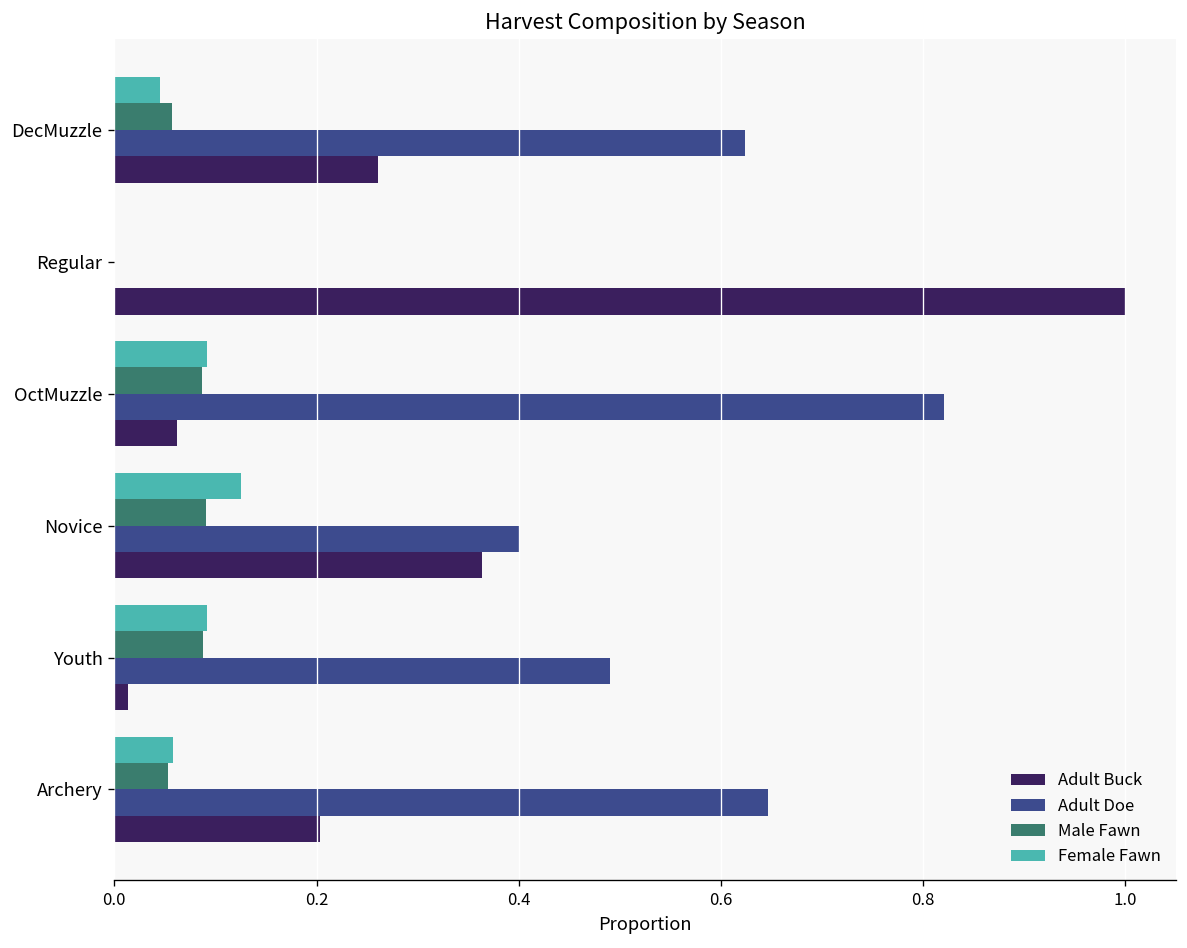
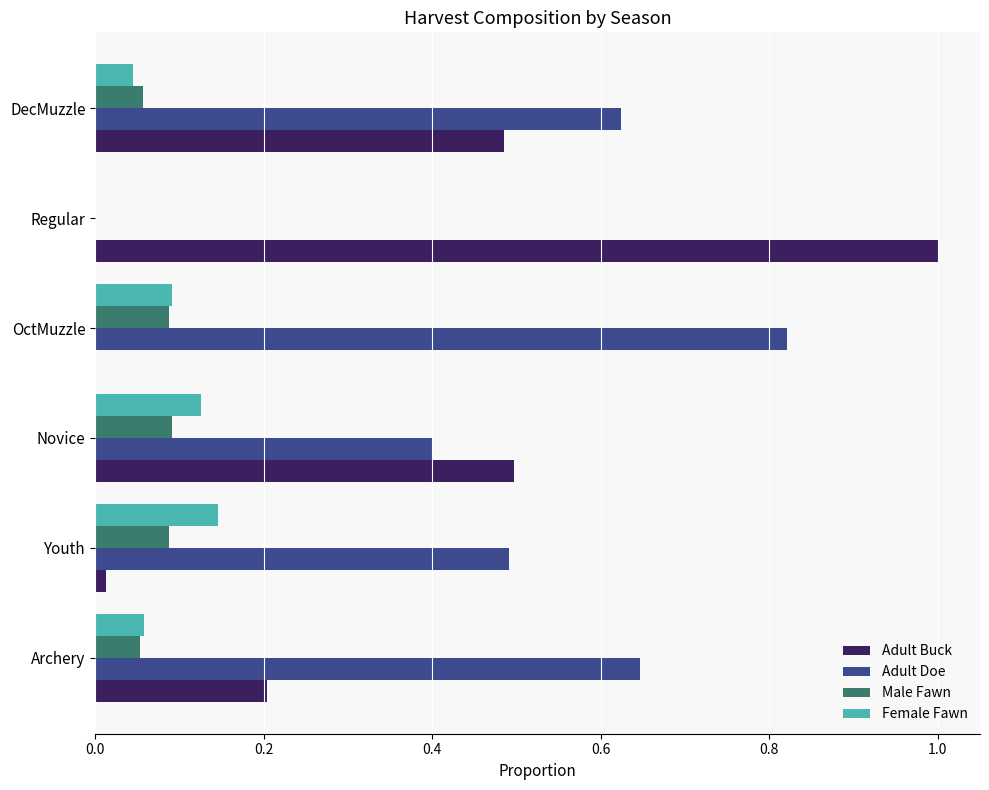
Adult Buck, DecMuzzle: 0.26 -> 0.49
Adult Buck, OctMuzzle: 0.06 -> 0.00
Adult Buck, Novice: 0.36 -> 0.50
Female Fawn, Youth: 0.09 -> 0.15
